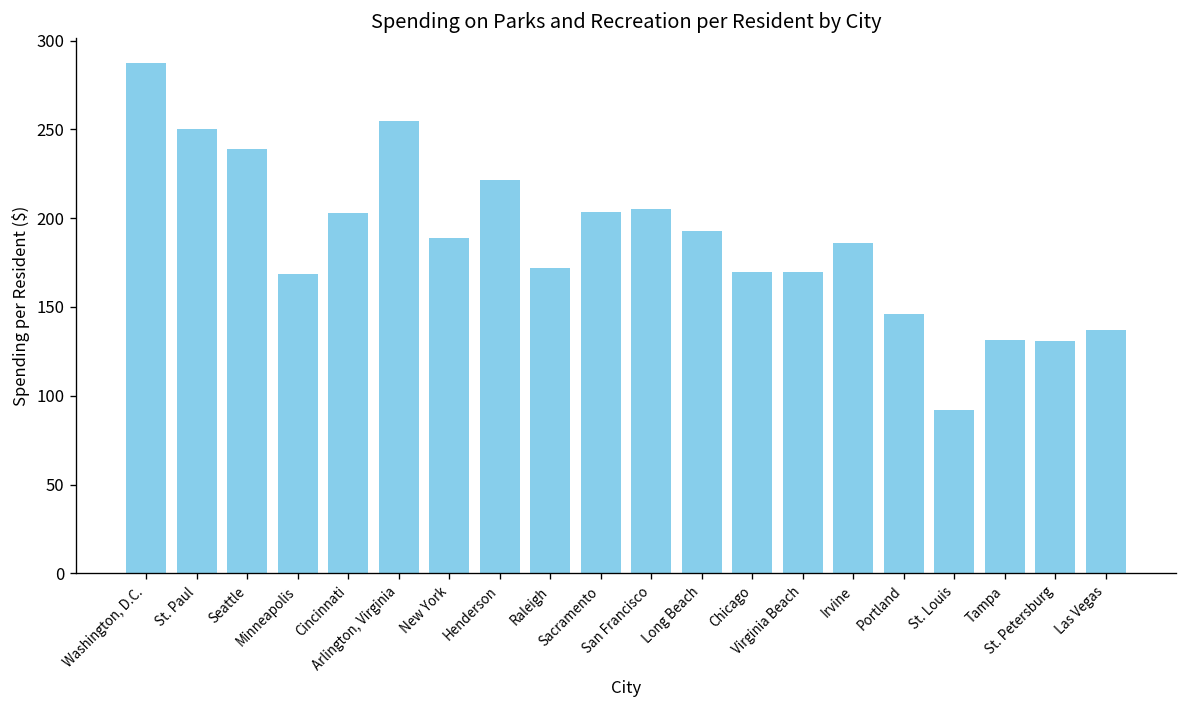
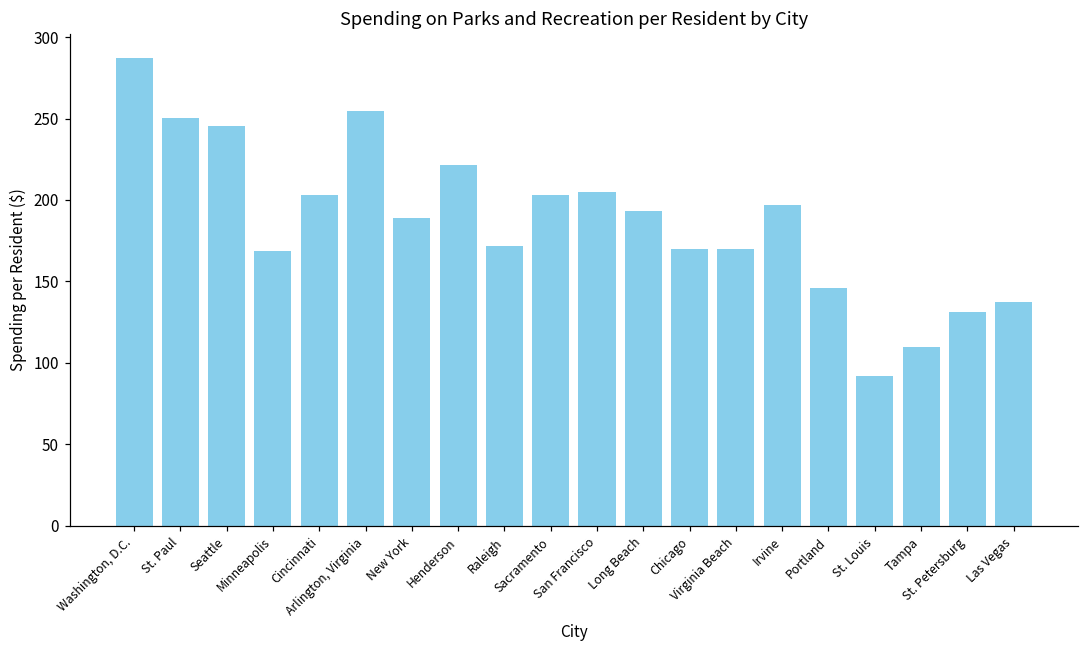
Seattle: 239 -> 245
Irvine: 186 -> 197
Tampa: 131 -> 109
